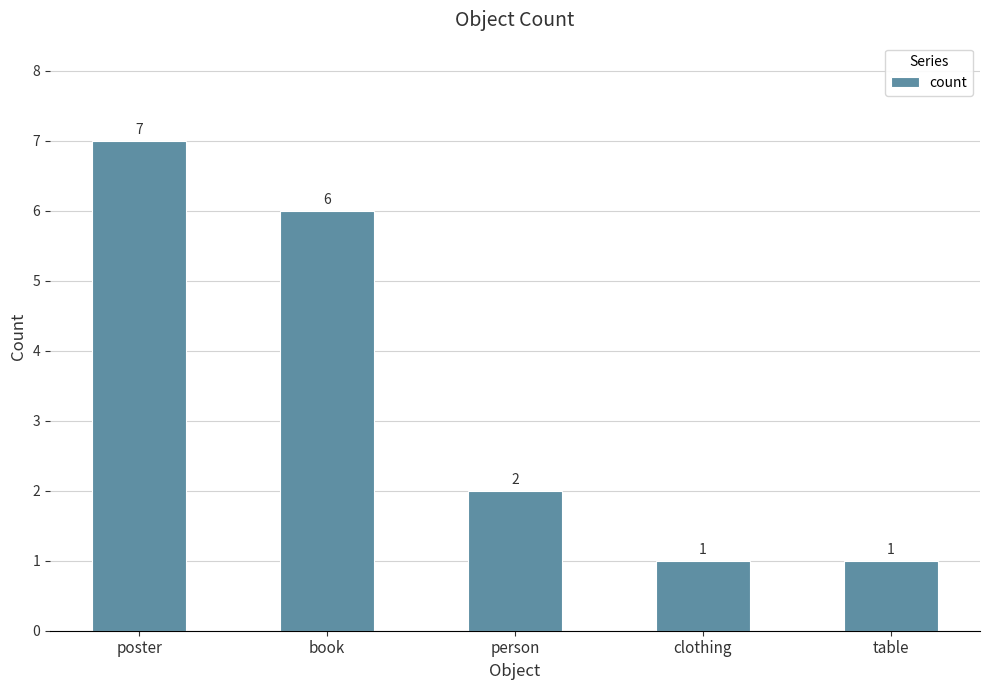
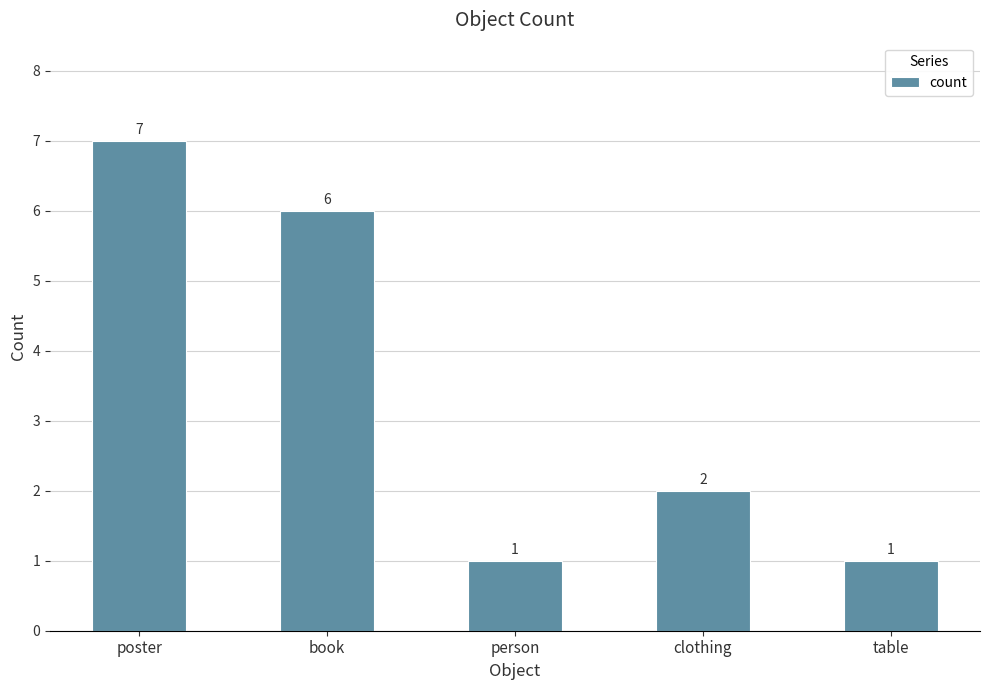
person: 2 -> 1
clothing: 1 -> 2
